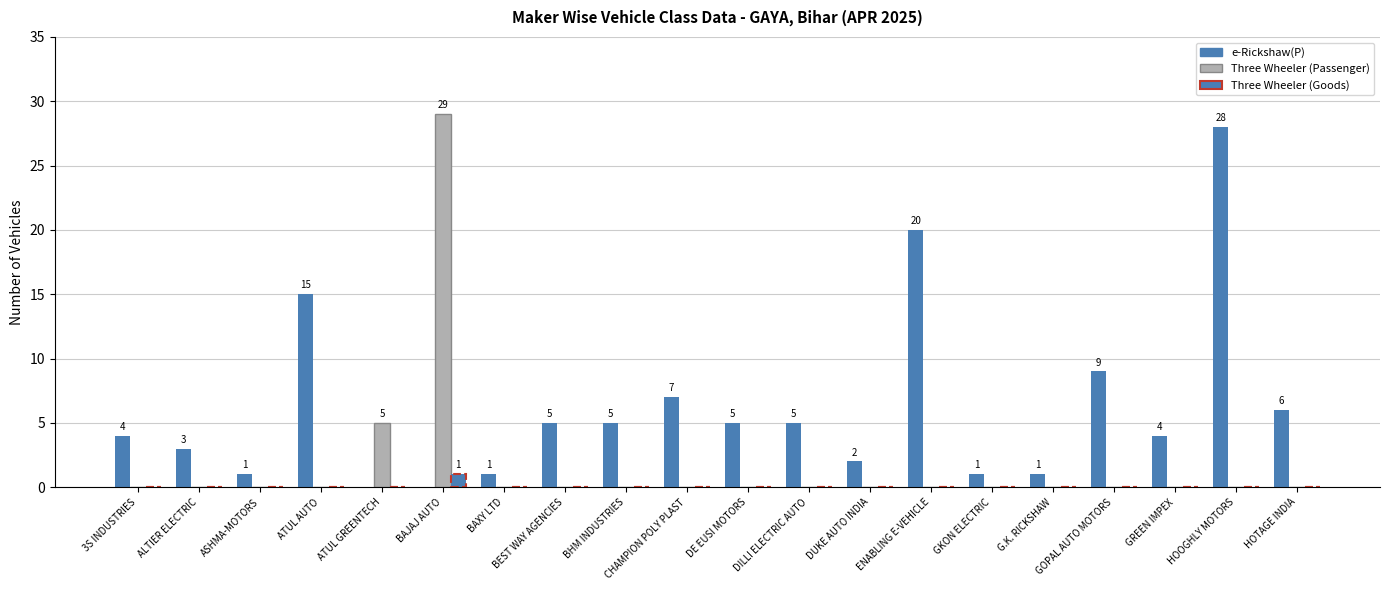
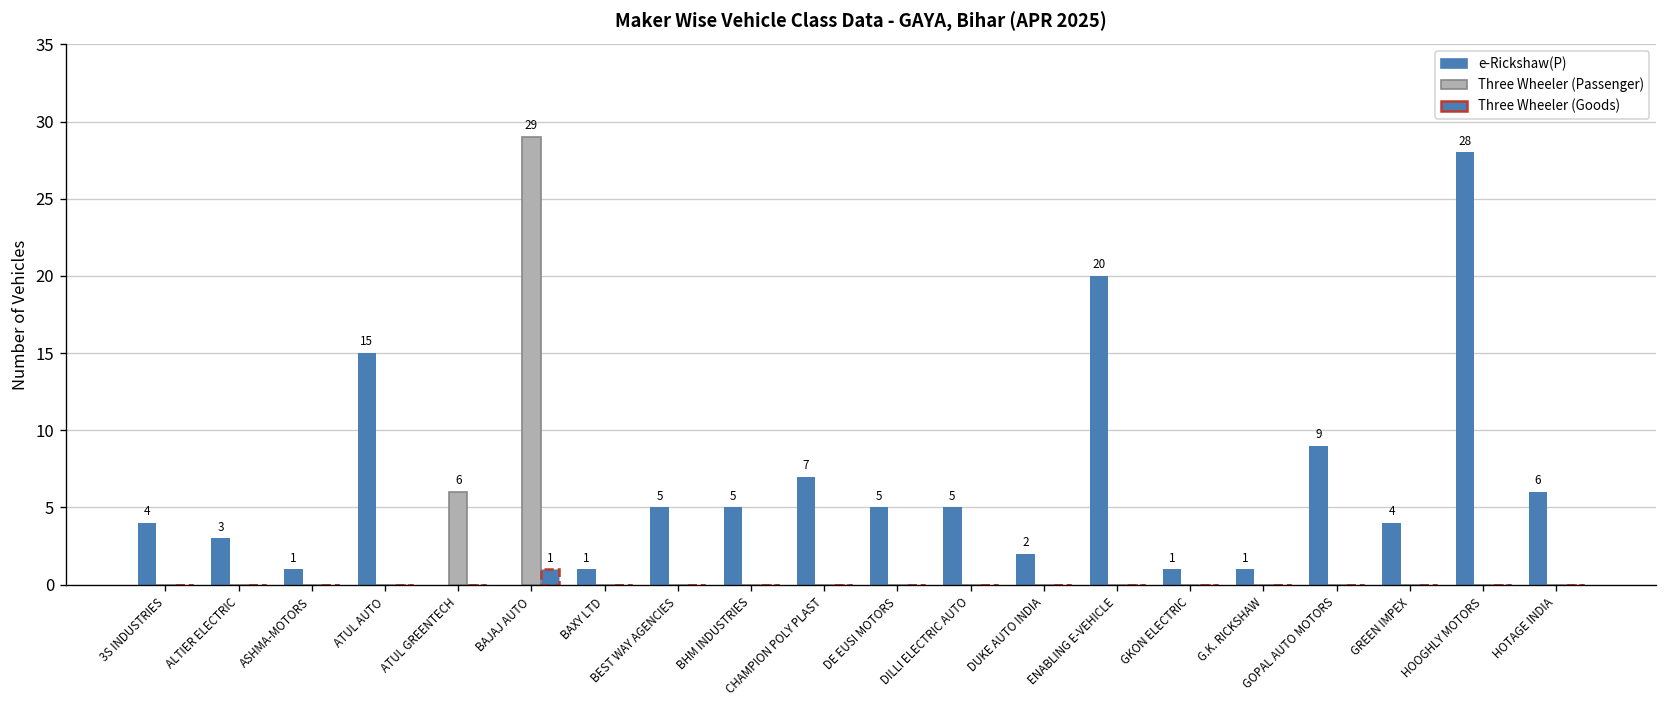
Three Wheeler (Passenger), ATUL GREENTECH: 5 -> 6
